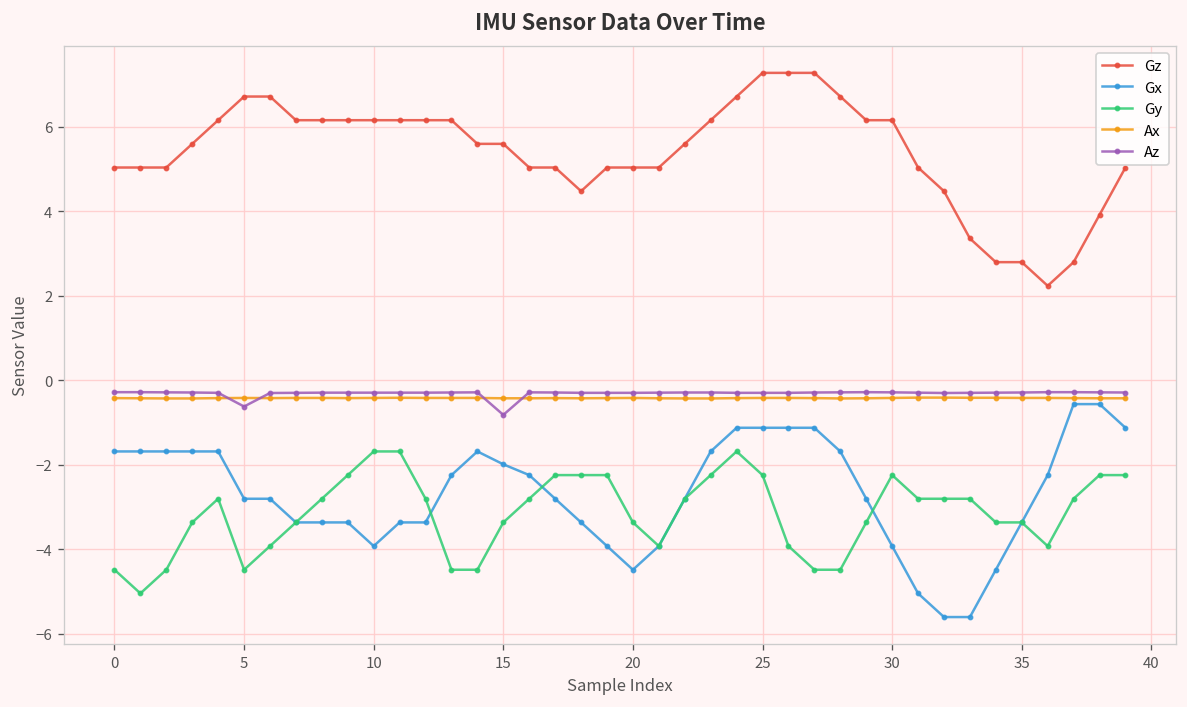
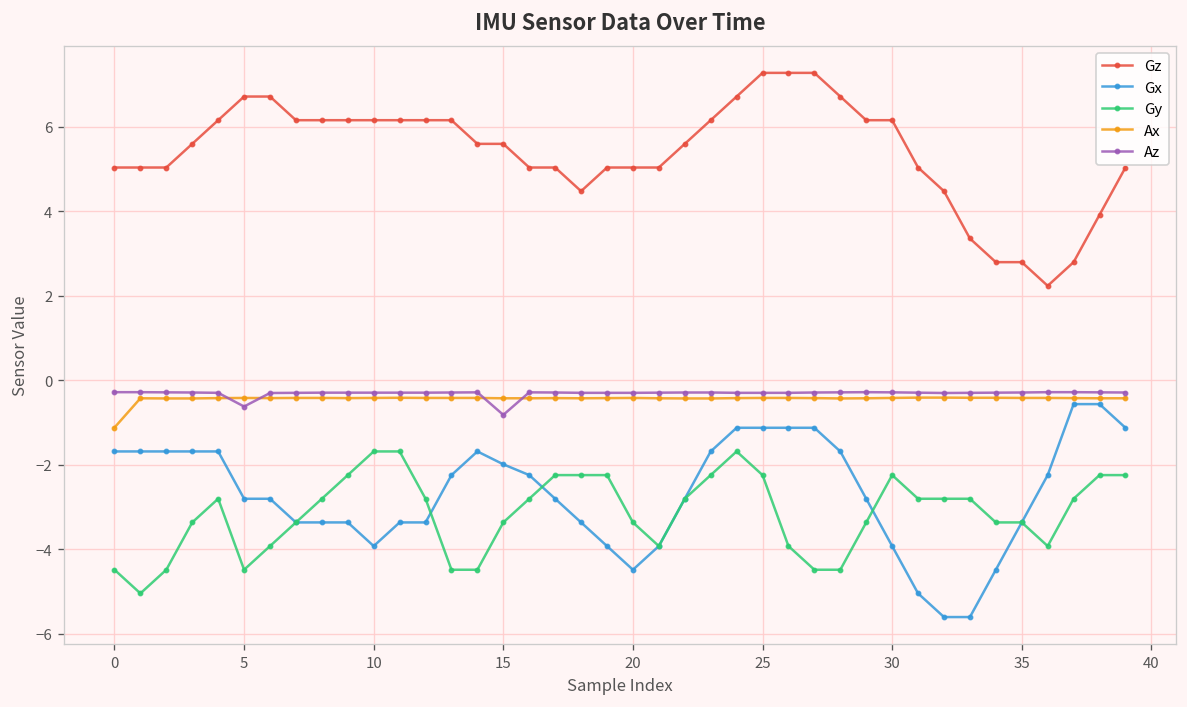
Ax, 0: -0.4 -> -1.1
